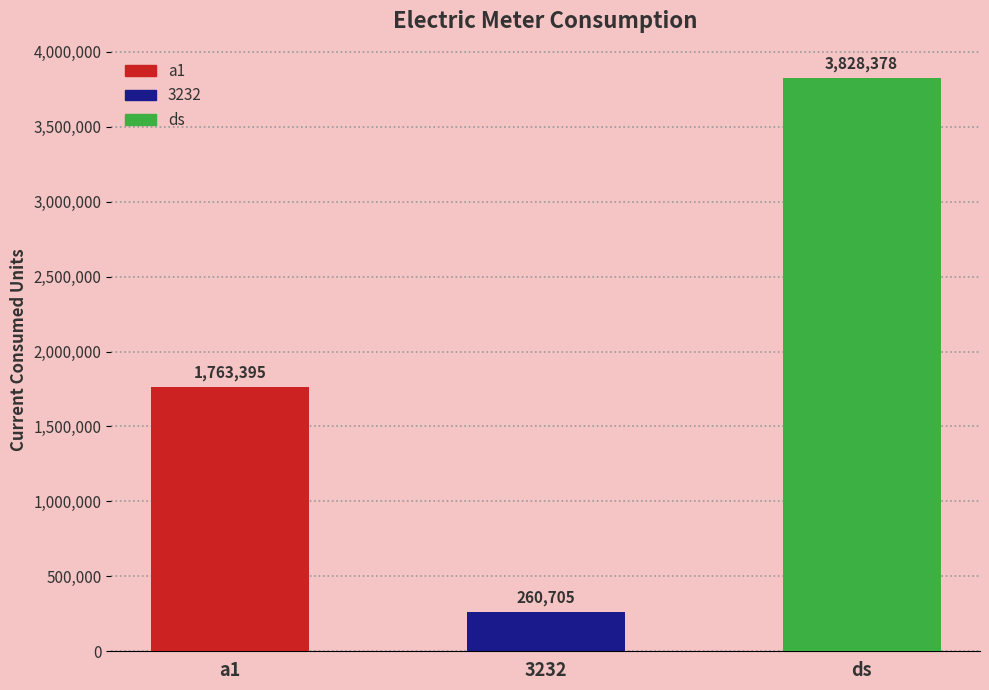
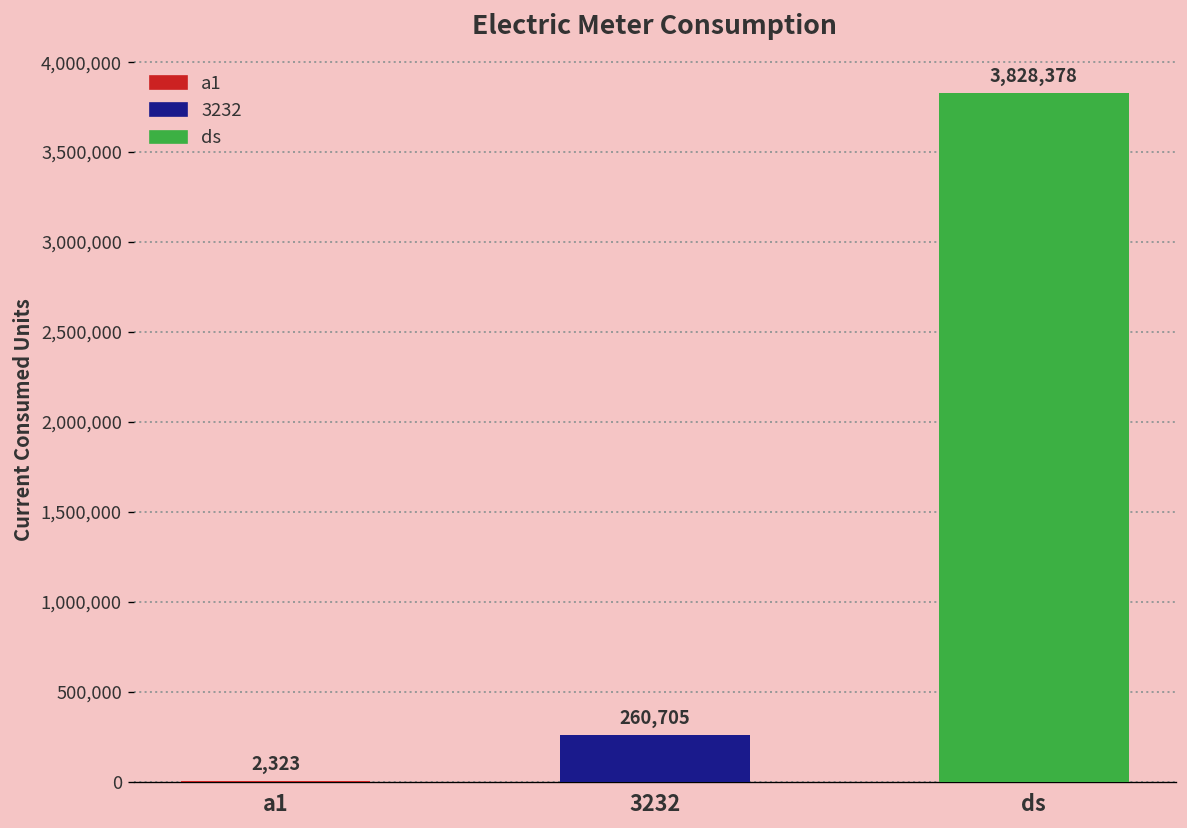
a1: 1,763,395 -> 2,323
